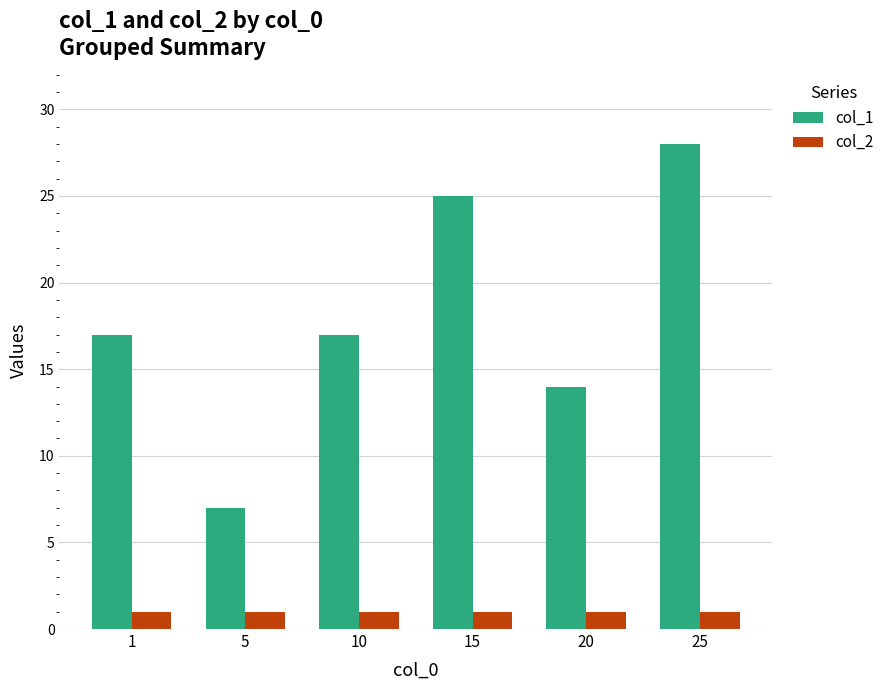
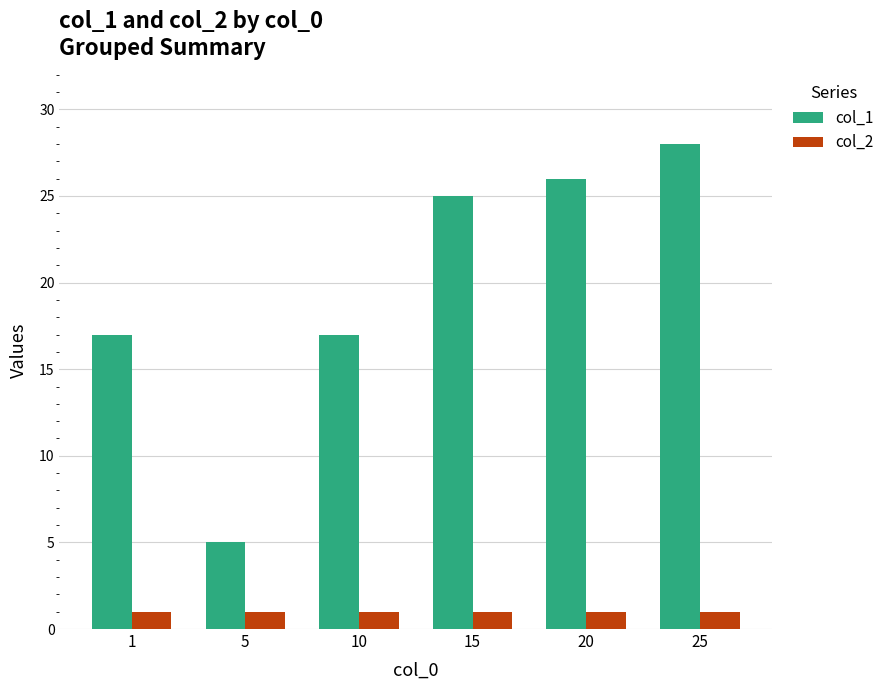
col_1, 5: 7 -> 5
col_1, 20: 14 -> 26
